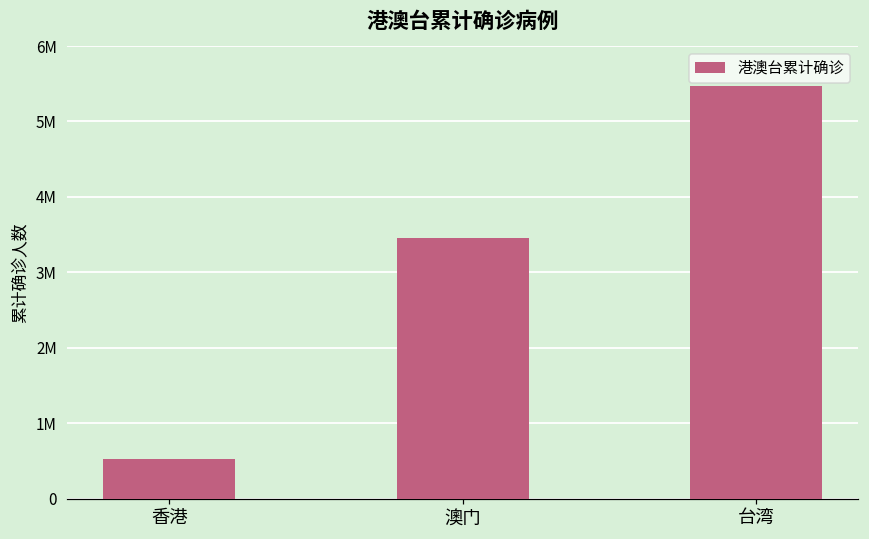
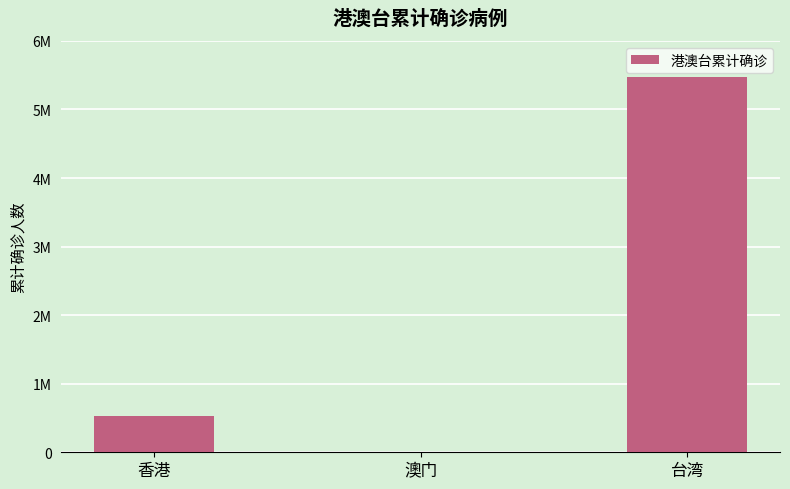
澳门: 3500000 -> 0
